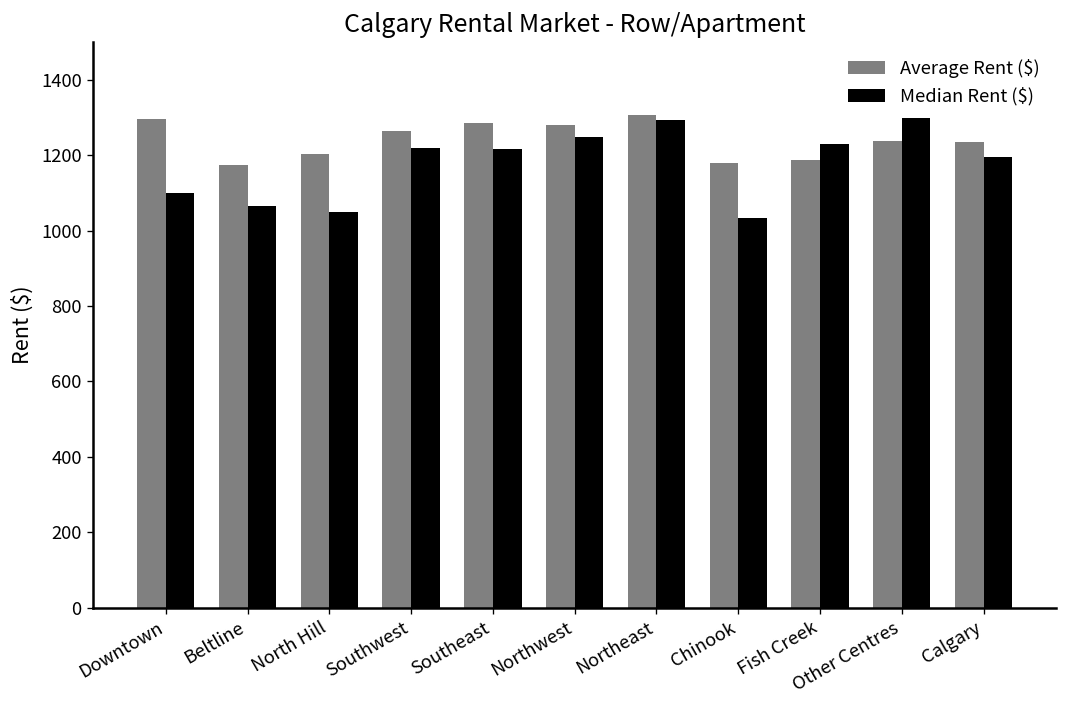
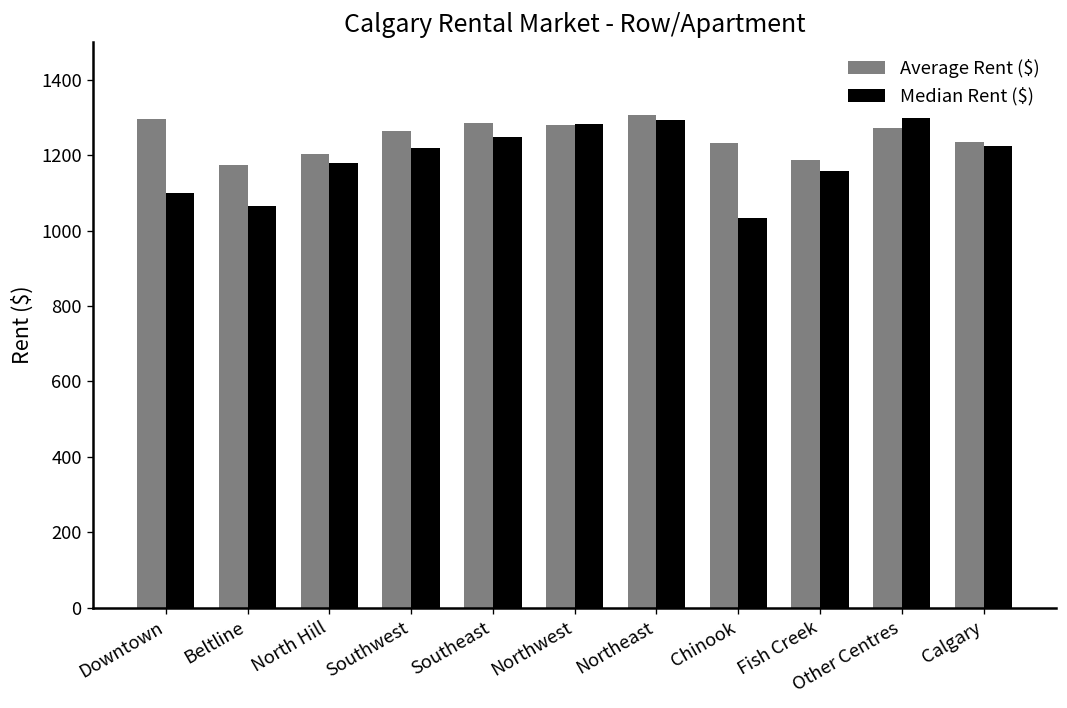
Median Rent ($), North Hill: 1050 -> 1180
Median Rent ($), Southeast: 1220 -> 1250
Median Rent ($), Northwest: 1250 -> 1280
Average Rent ($), Chinook: 1180 -> 1230
Median Rent ($), Fish Creek: 1230 -> 1160
Average Rent ($), Other Centres: 1240 -> 1270
Median Rent ($), Calgary: 1200 -> 1230
